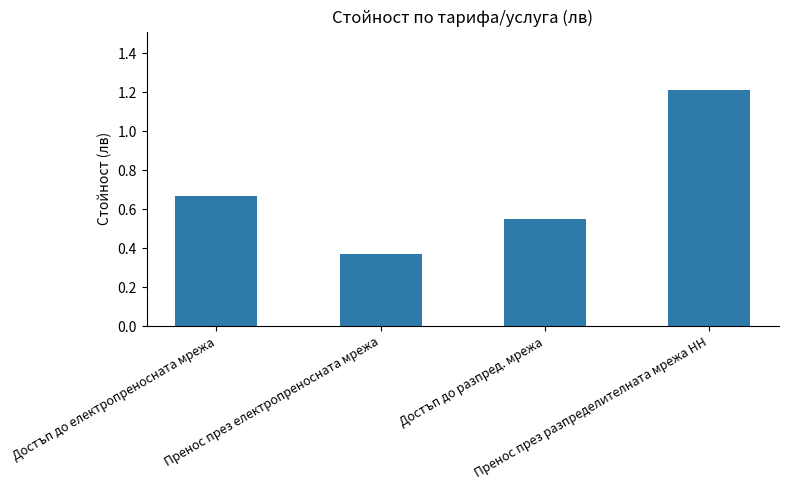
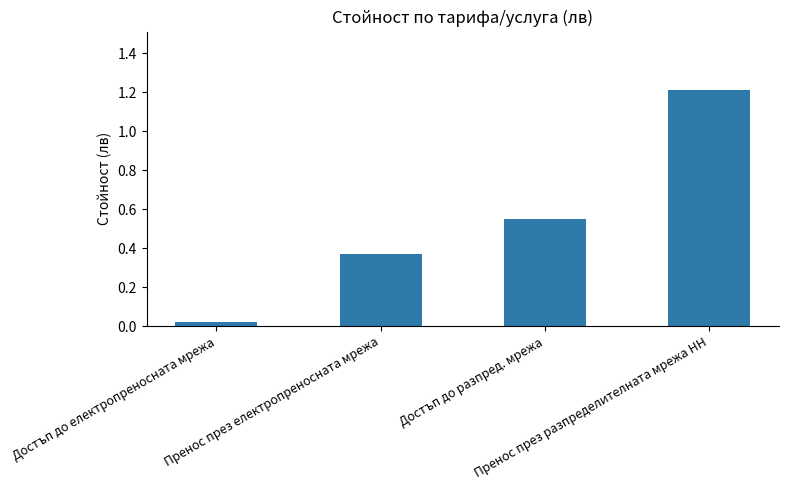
Достъп до електропреносната мрежа: 0.67 -> 0.02
